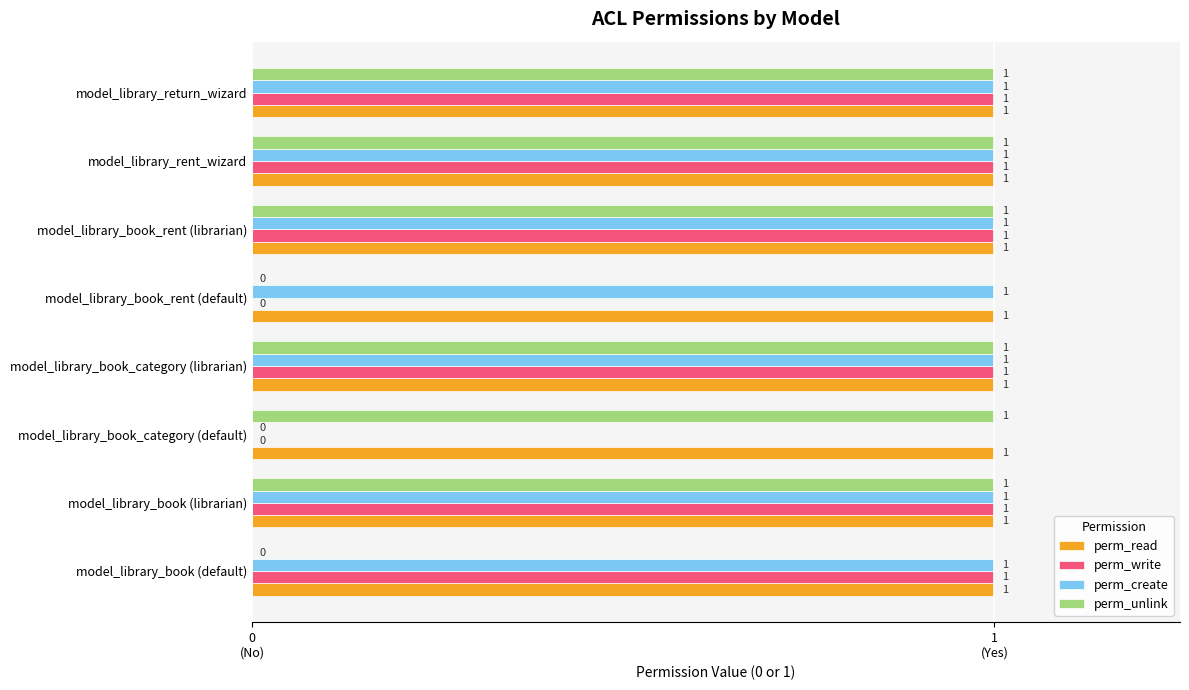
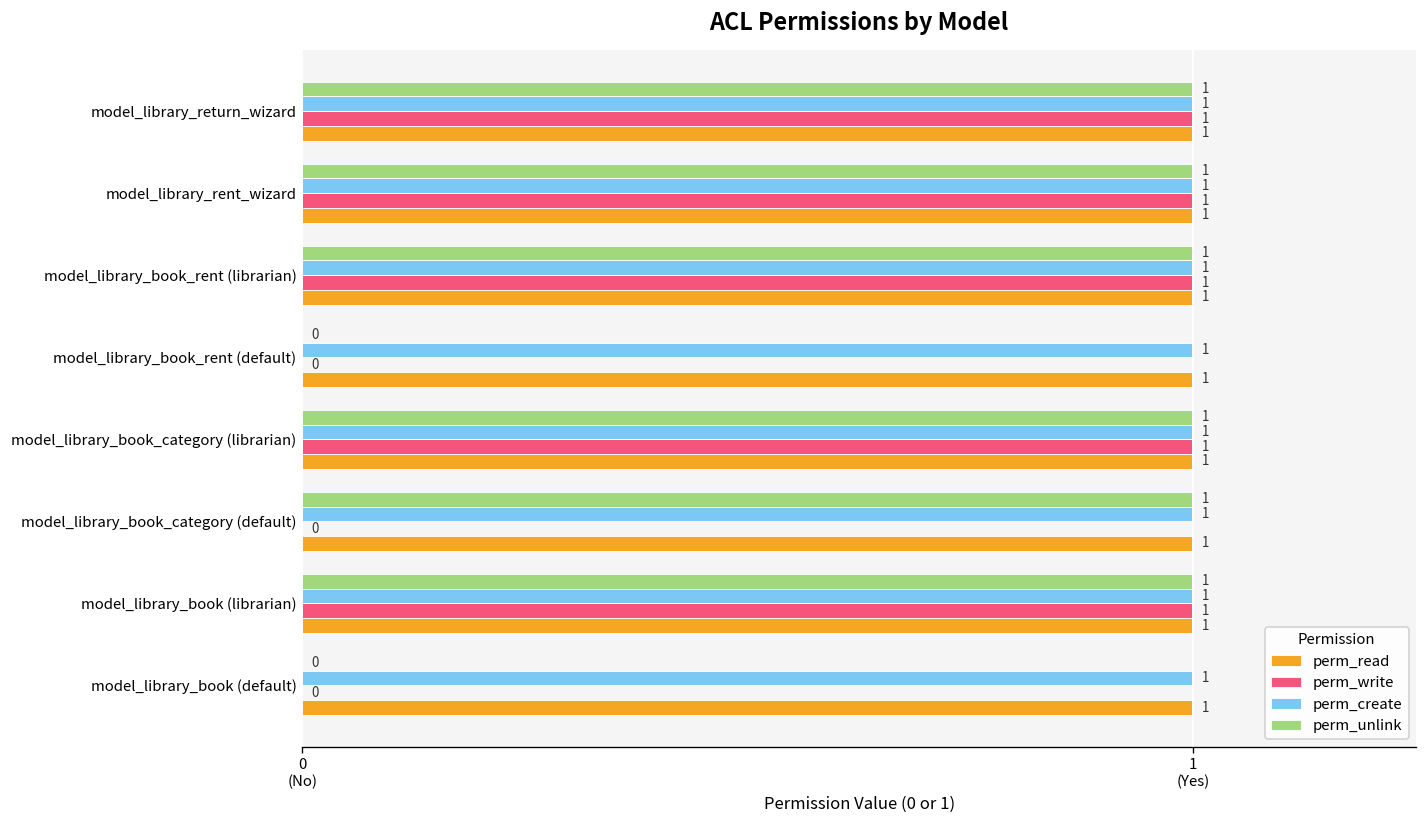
perm_create, model_library_book_category (default): 0 -> 1
perm_write, model_library_book (default): 1 -> 0
